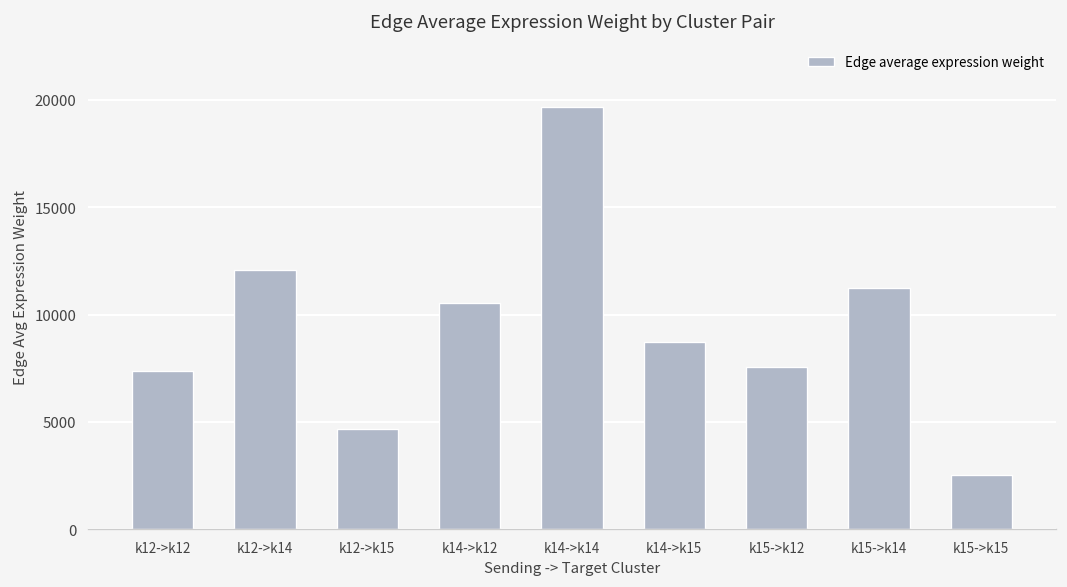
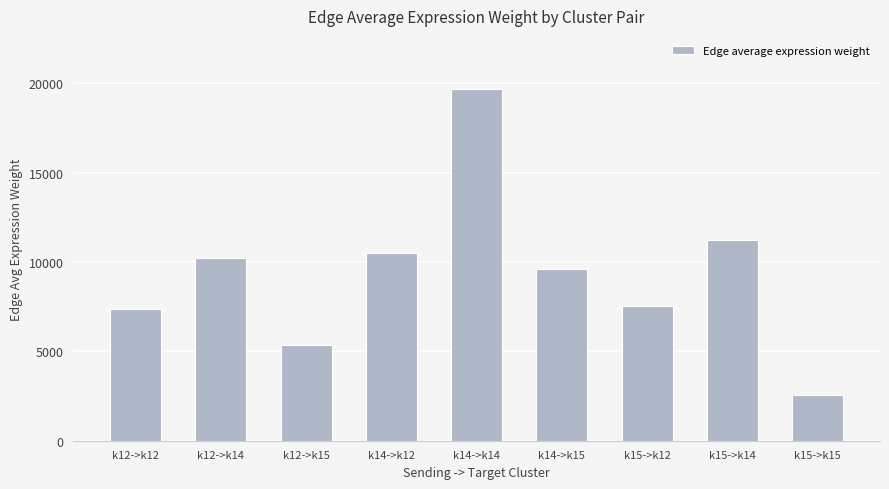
k12->k14: 12100 -> 10200
k12->k15: 4700 -> 5400
k14->k15: 8700 -> 9600
